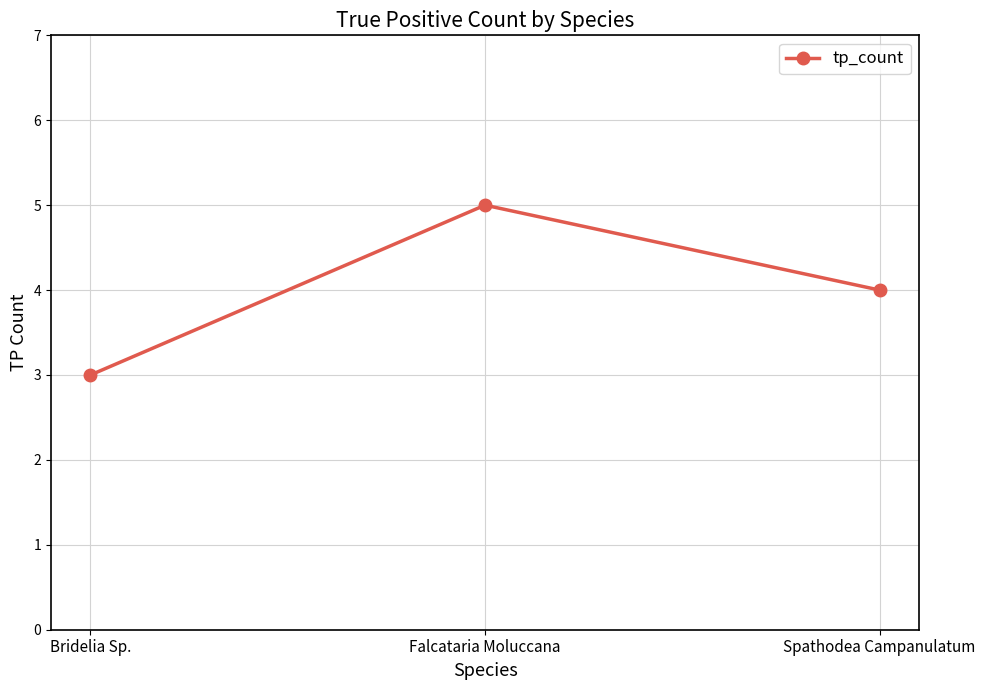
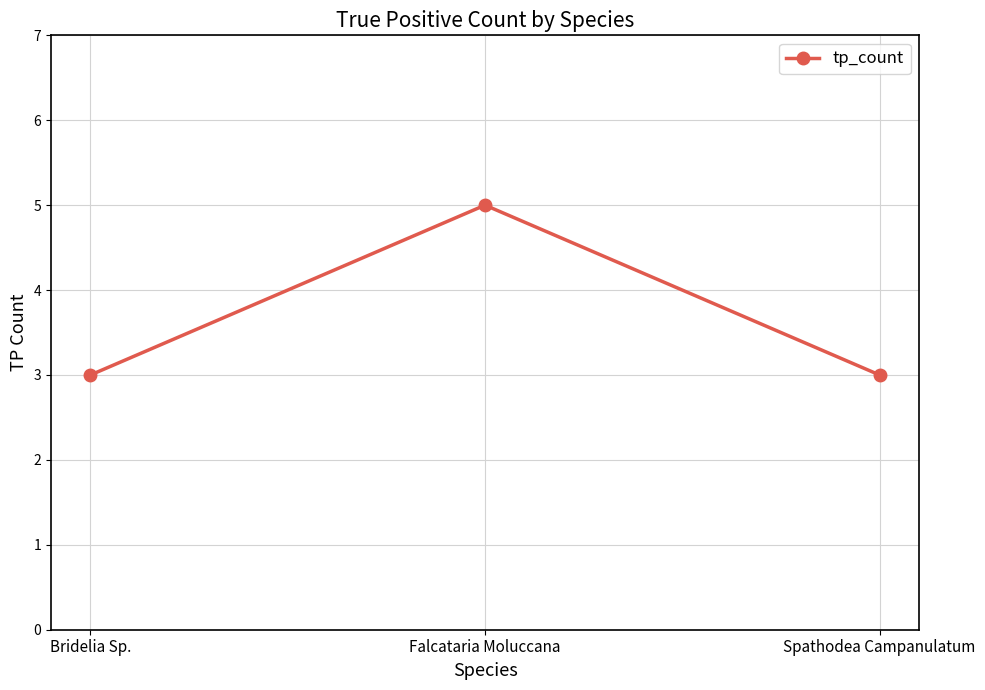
Spathodea Campanulatum: 4 -> 3
